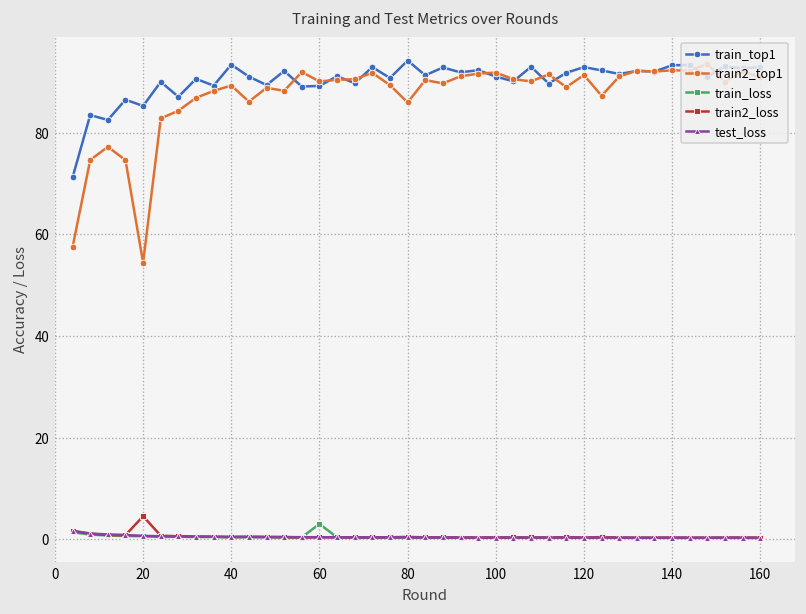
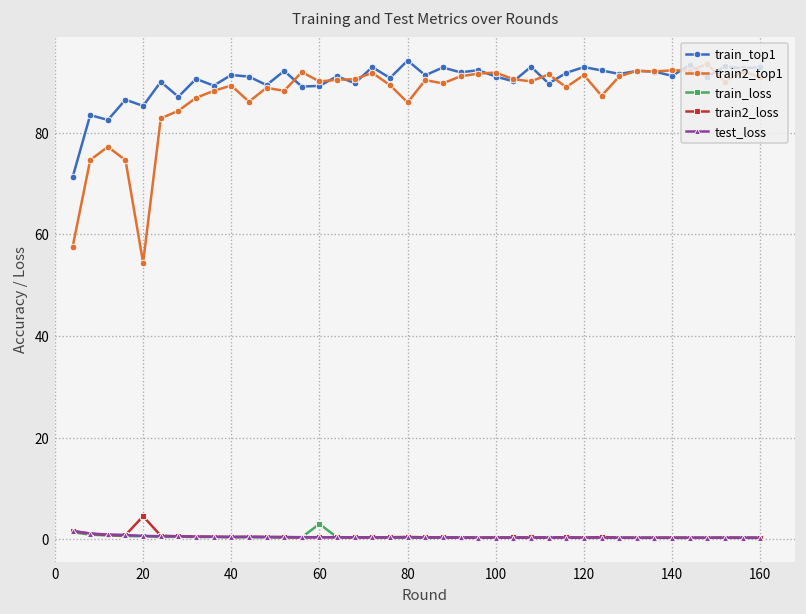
train_top1, 40: 93 -> 91
train_top1, 140: 93 -> 91
